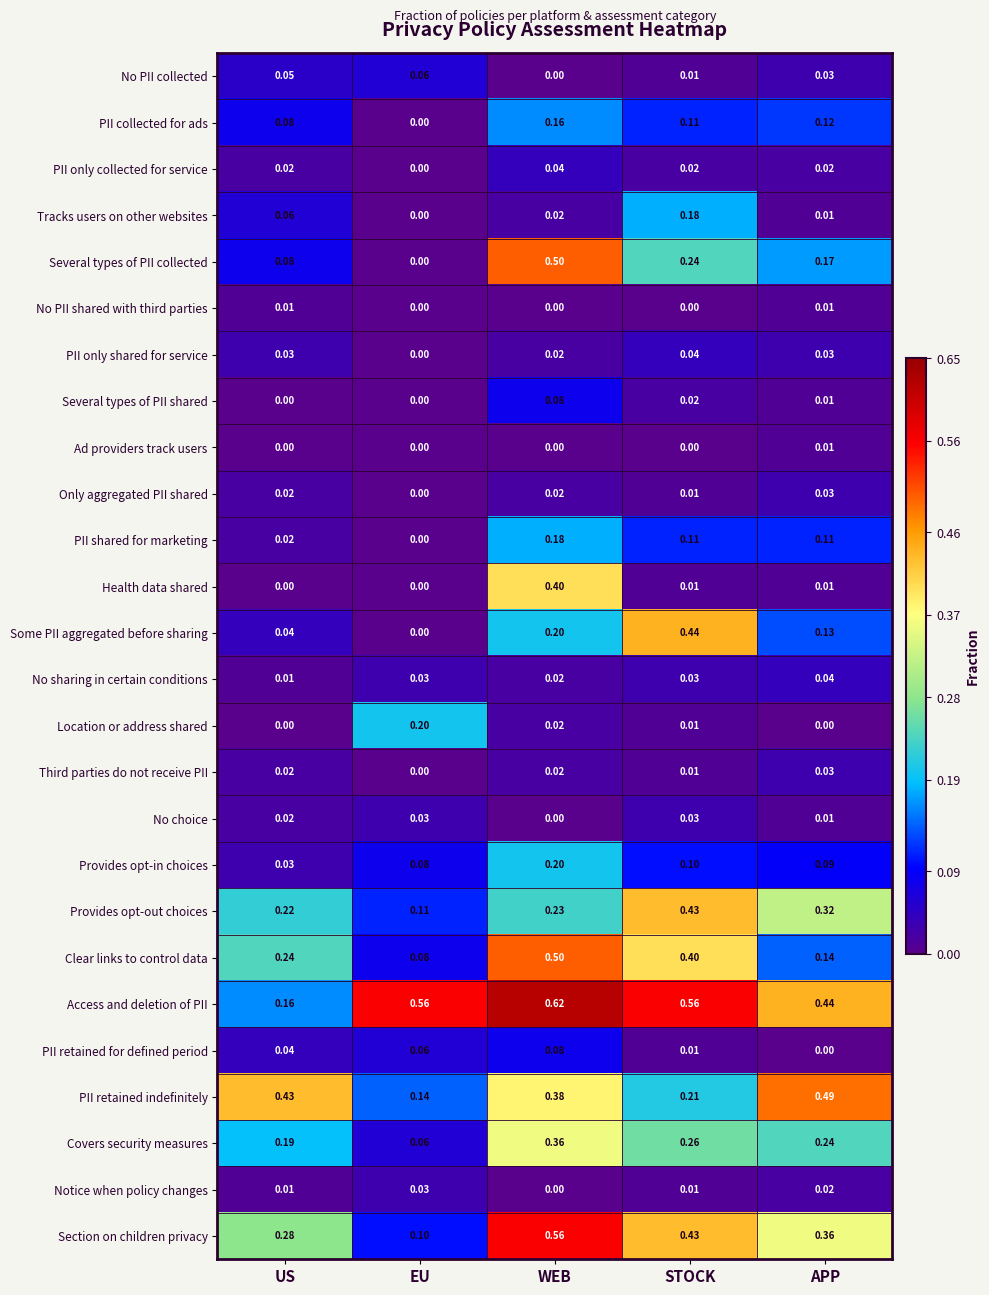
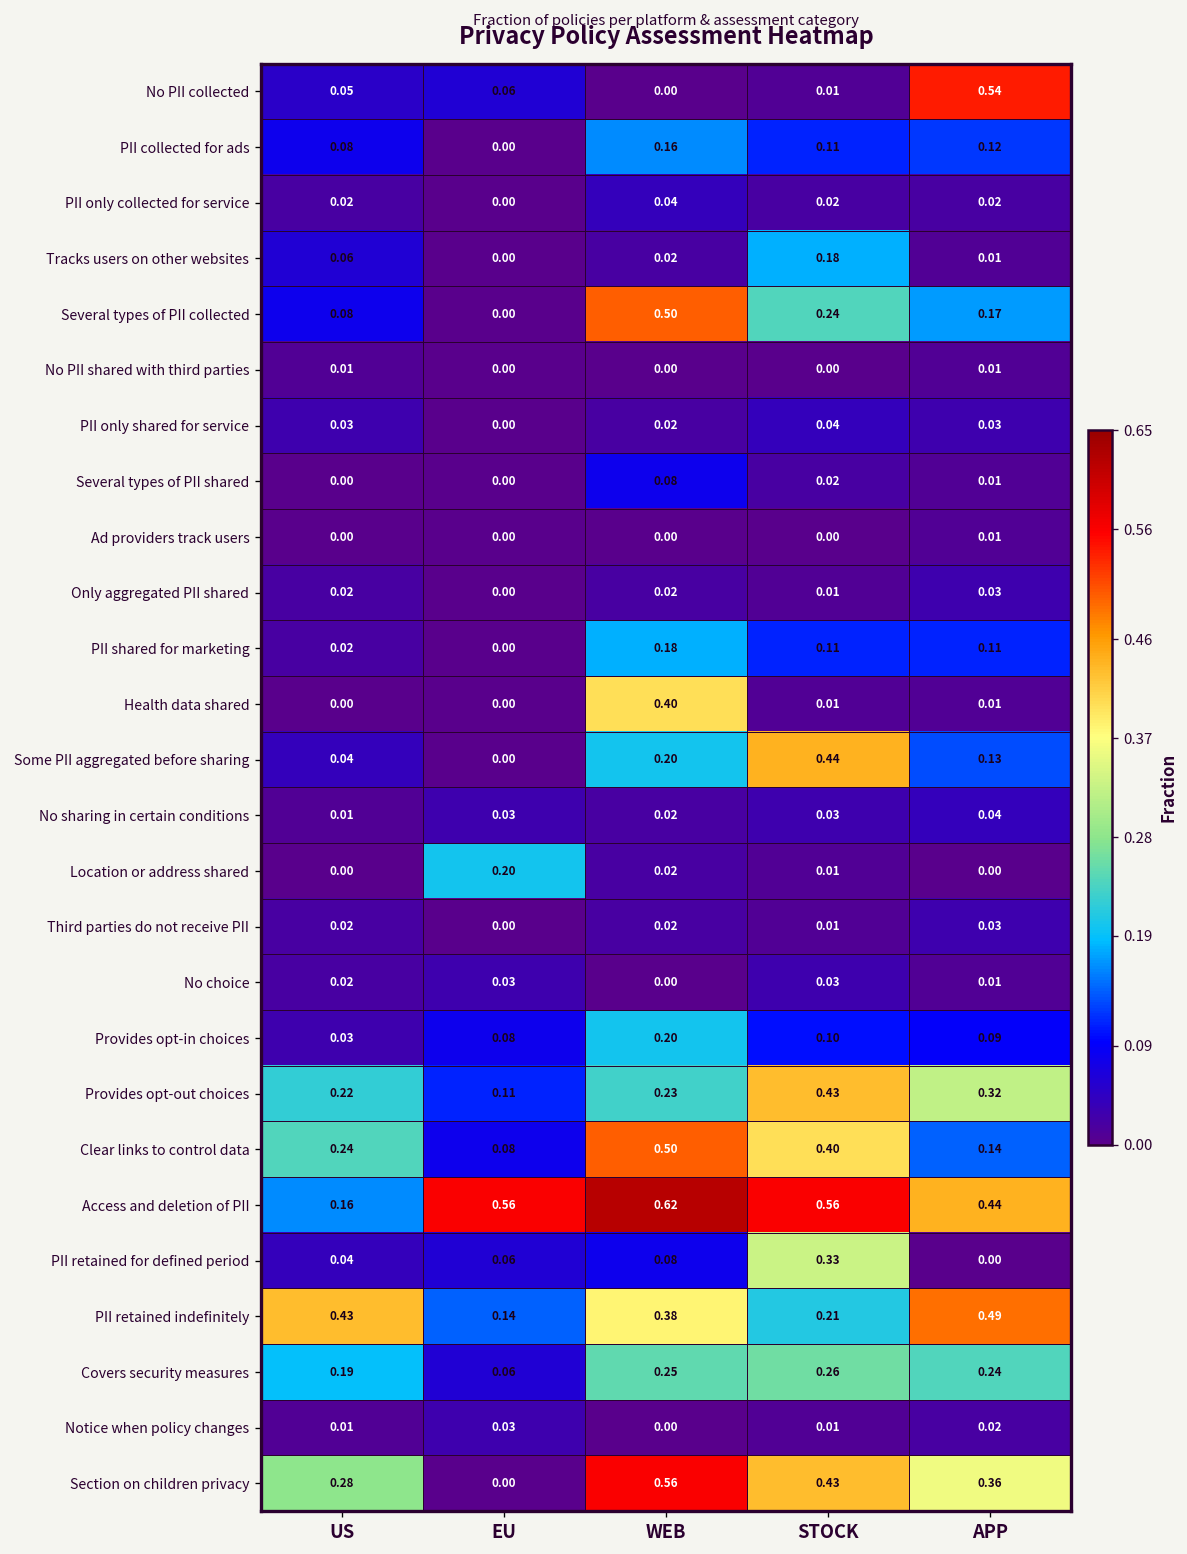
No PII collected, APP: 0.03 -> 0.54
PII retained for defined period, STOCK: 0.01 -> 0.33
Covers security measures, WEB: 0.36 -> 0.25
Section on children privacy, EU: 0.10 -> 0.00
